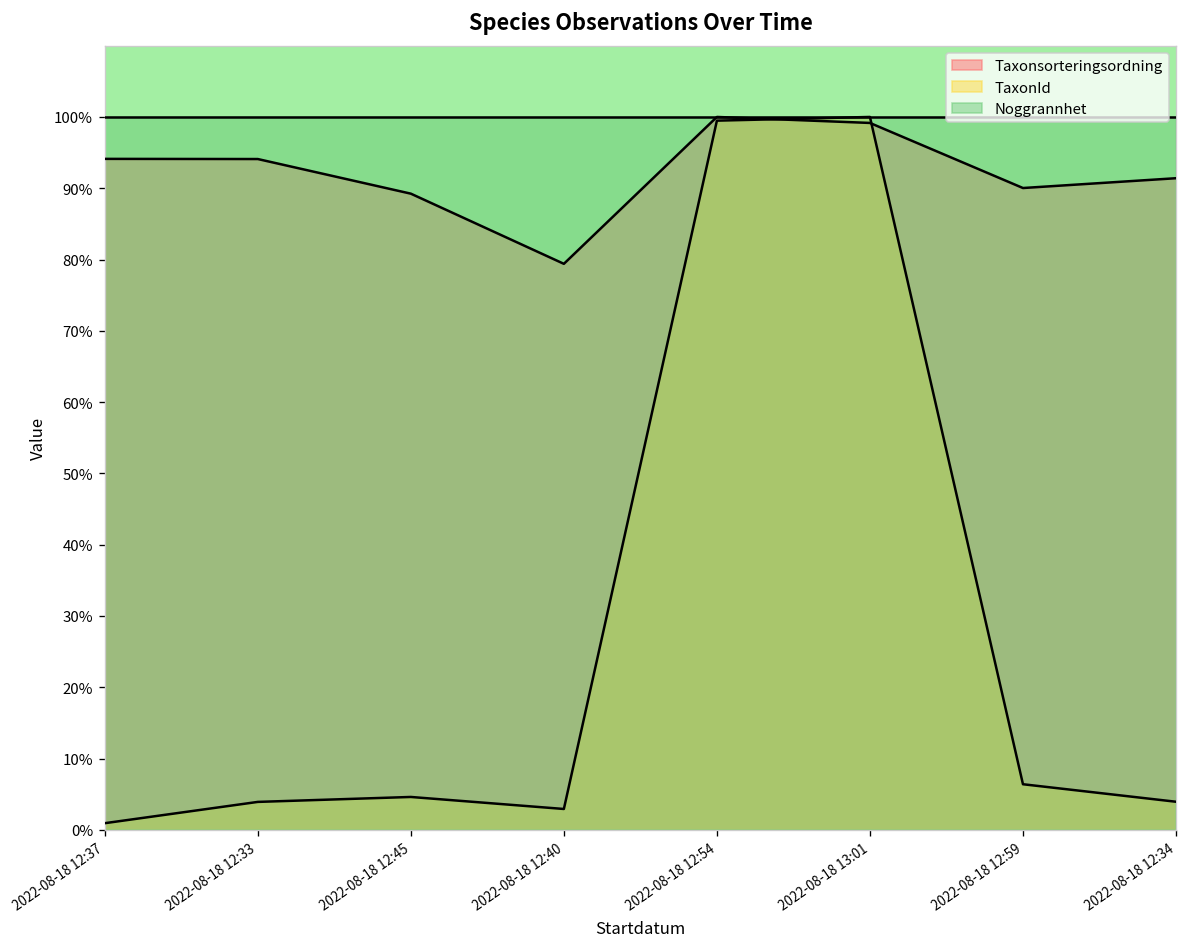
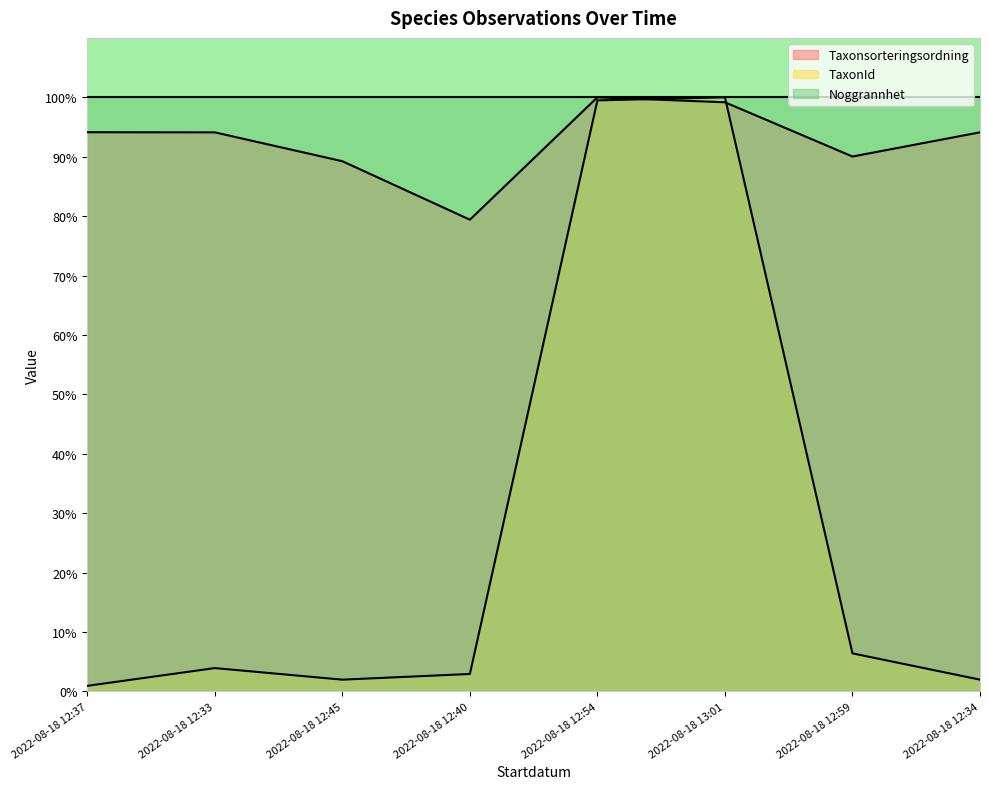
TaxonId, 2022-08-18 12:45: 5% -> 2%
Taxonsorteringsordning, 2022-08-18 12:34: 91% -> 94%
TaxonId, 2022-08-18 12:34: 4% -> 2%
